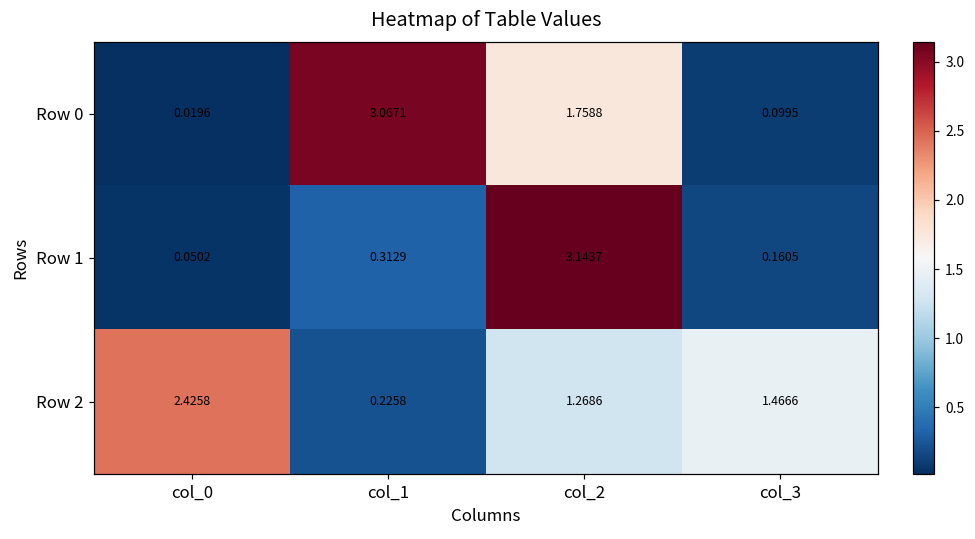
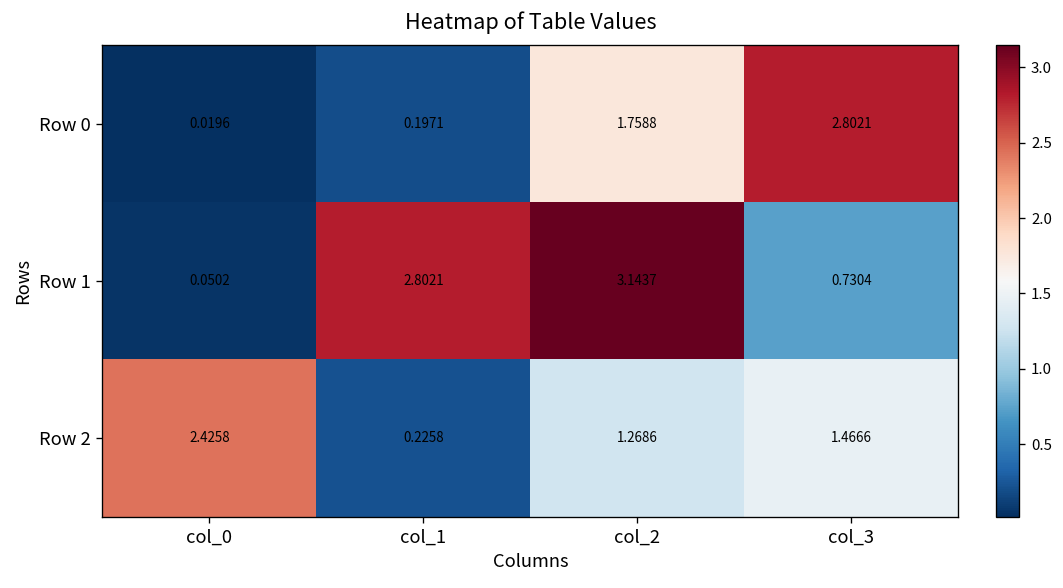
Row 0, col_1: 3.0671 -> 0.1971
Row 0, col_3: 0.0995 -> 2.8021
Row 1, col_1: 0.3129 -> 2.8021
Row 1, col_3: 0.1605 -> 0.7304
